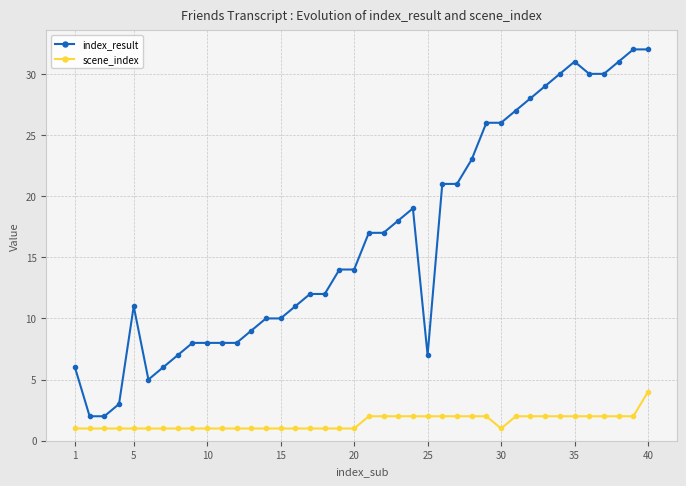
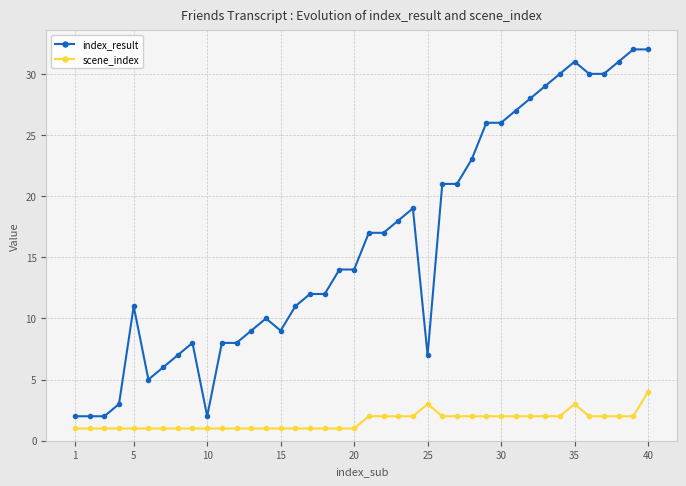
index_result, 1: 6 -> 2
index_result, 10: 8 -> 2
index_result, 15: 10 -> 9
scene_index, 25: 2 -> 3
scene_index, 30: 1 -> 2
scene_index, 35: 2 -> 3
